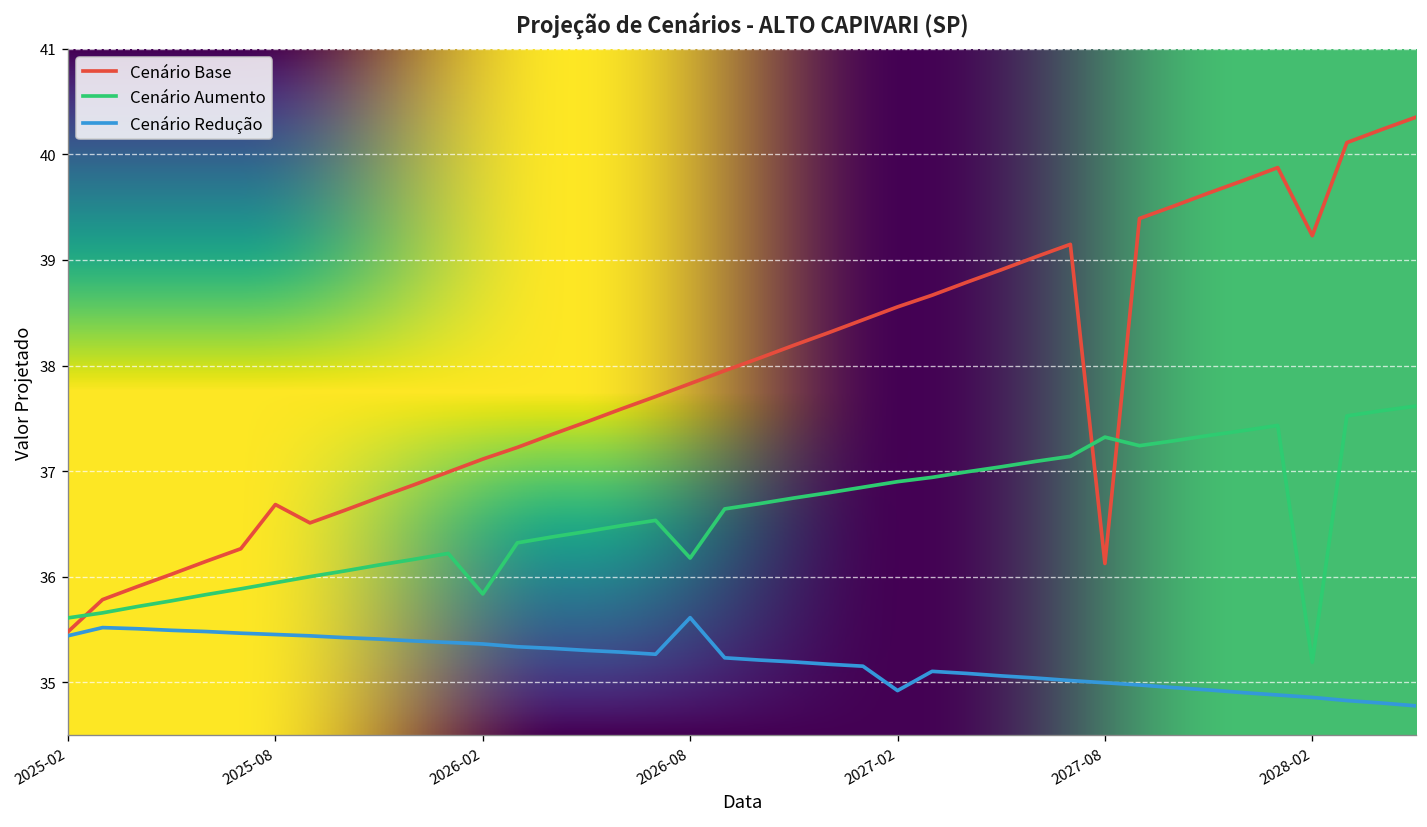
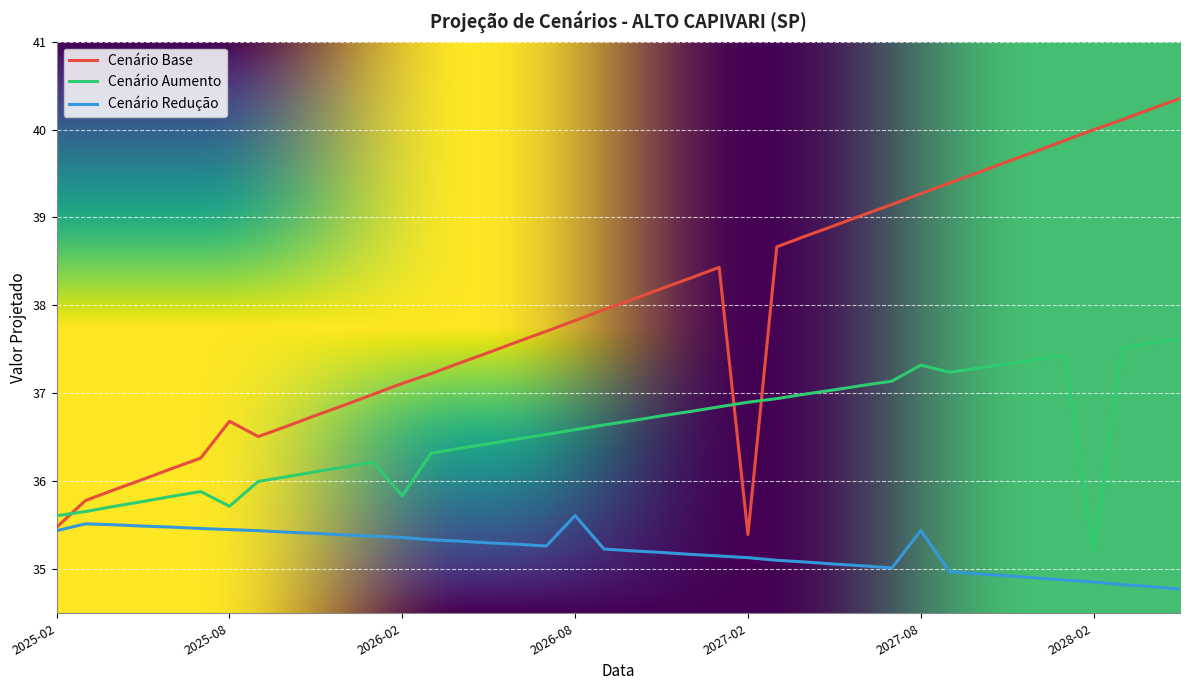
Cenário Aumento, 2025-08: 35.9 -> 35.7
Cenário Aumento, 2026-08: 36.2 -> 36.6
Cenário Base, 2027-02: 38.6 -> 35.4
Cenário Redução, 2027-02: 34.9 -> 35.1
Cenário Base, 2027-08: 36.1 -> 39.3
Cenário Redução, 2027-08: 35.0 -> 35.4
Cenário Base, 2028-02: 39.2 -> 40.0
